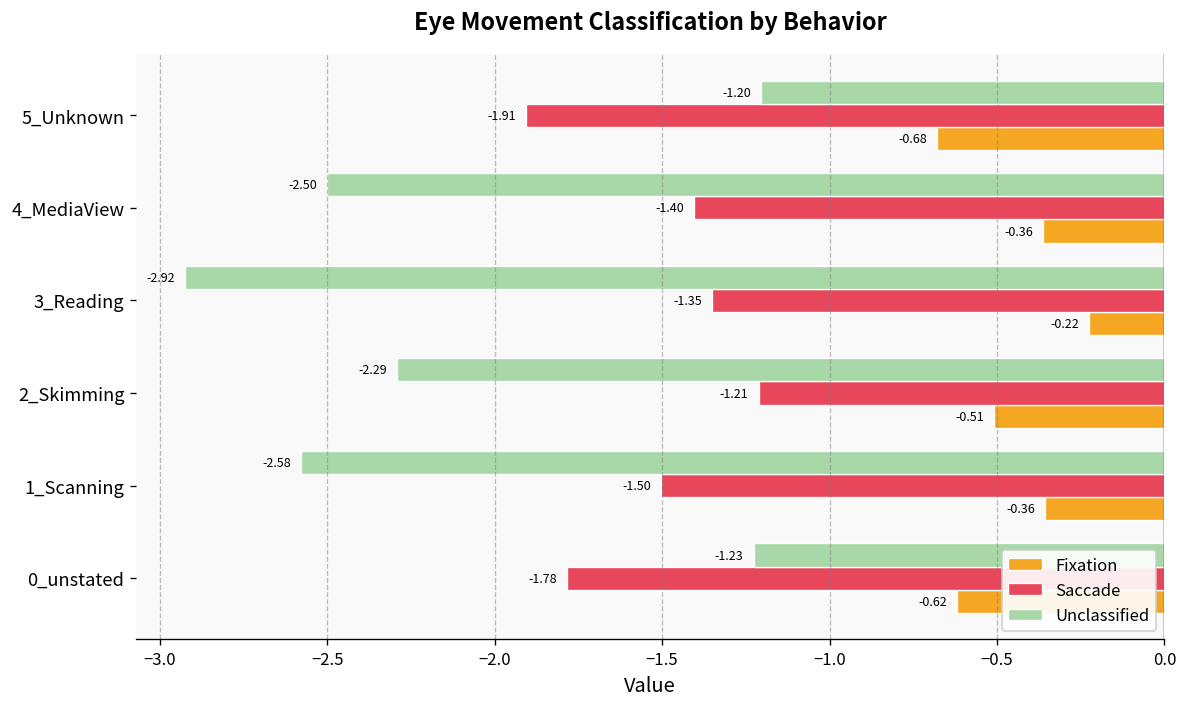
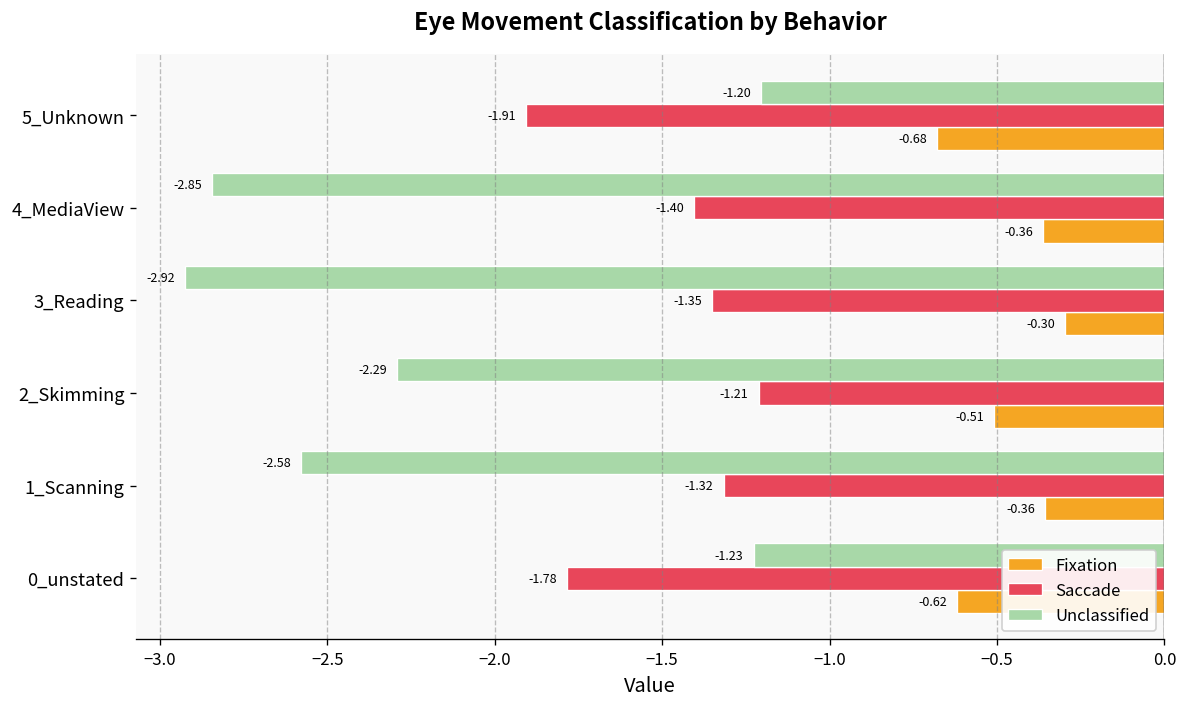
Unclassified, 4_MediaView: -2.50 -> -2.85
Fixation, 3_Reading: -0.22 -> -0.30
Saccade, 1_Scanning: -1.50 -> -1.32
